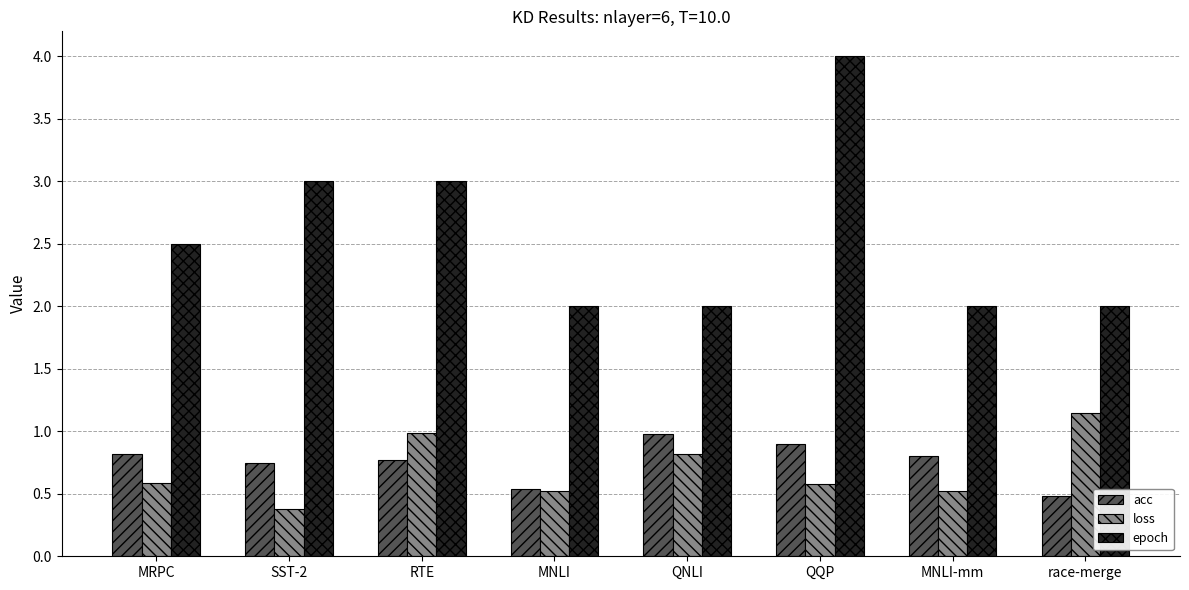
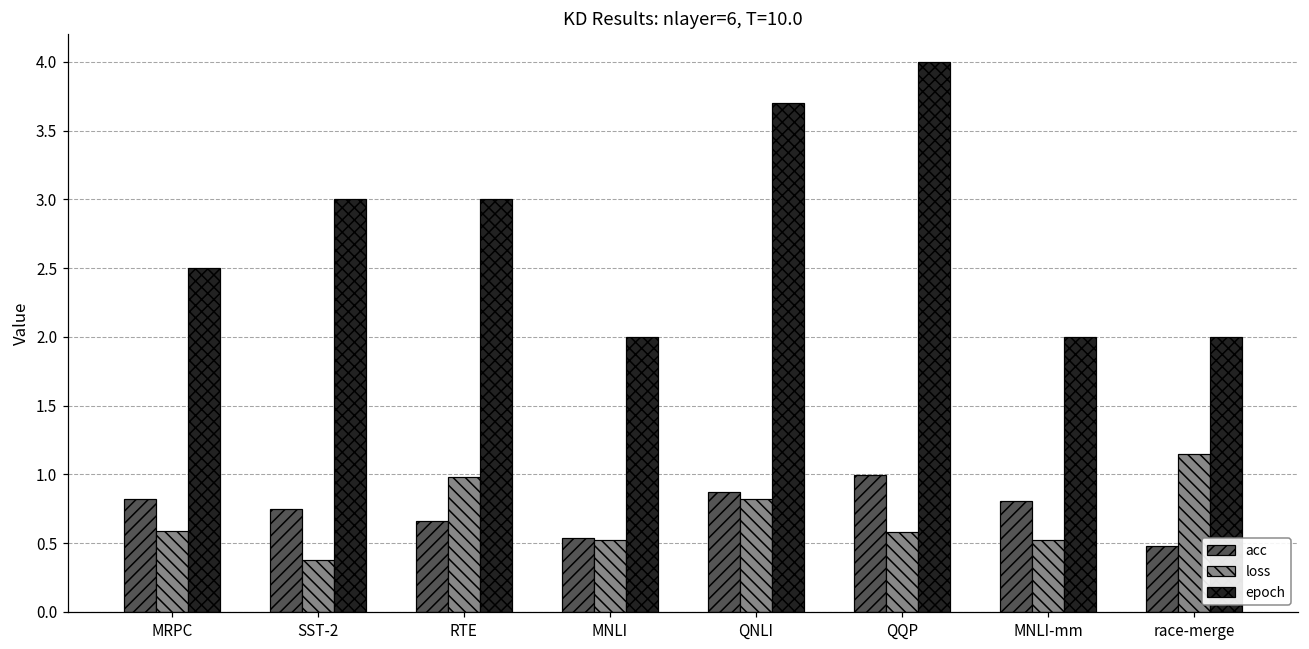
acc, RTE: 0.77 -> 0.66
acc, QNLI: 0.98 -> 0.87
epoch, QNLI: 2.0 -> 3.7
acc, QQP: 0.90 -> 1.00
